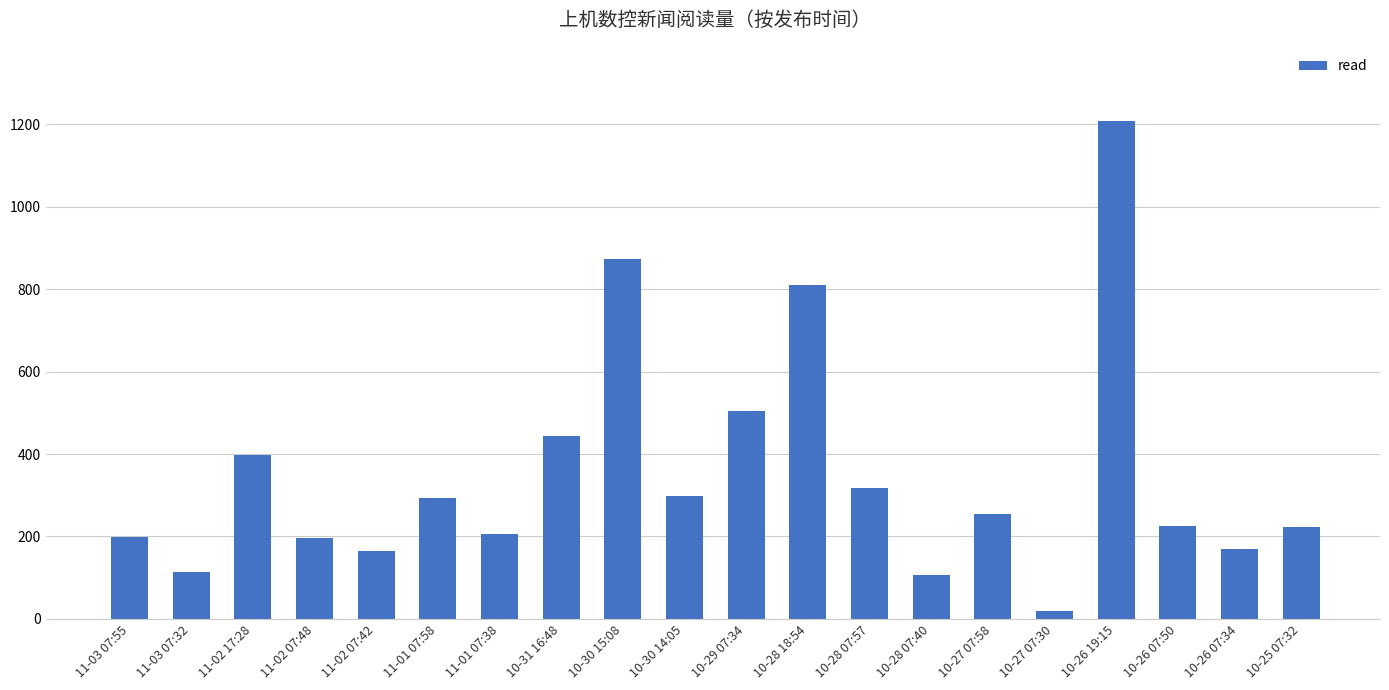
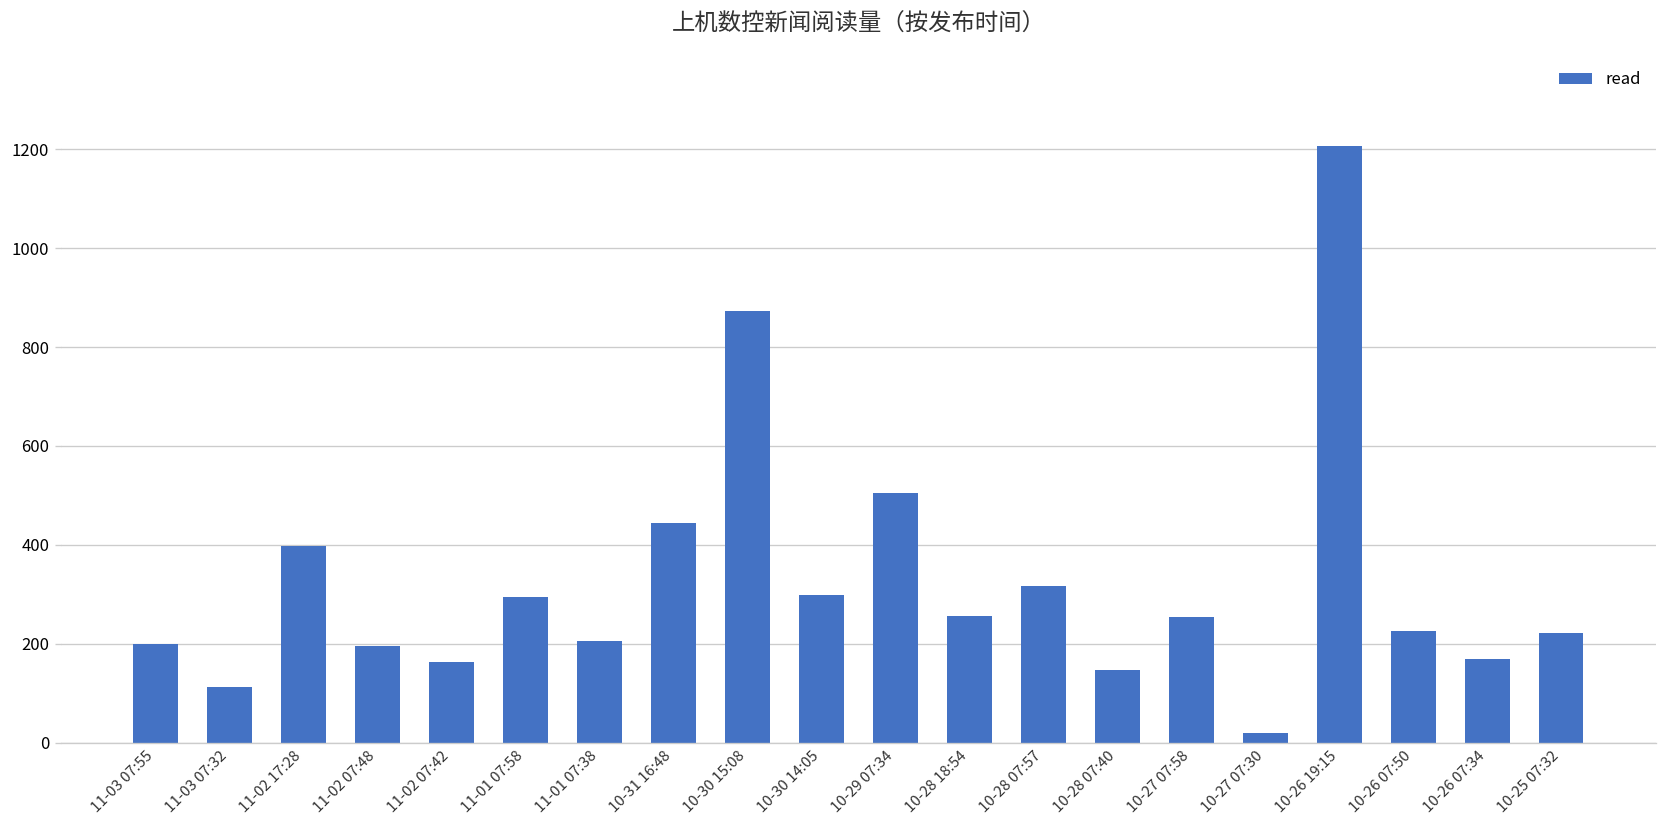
10-28 18:54: 810 -> 260
10-28 07:40: 110 -> 150
